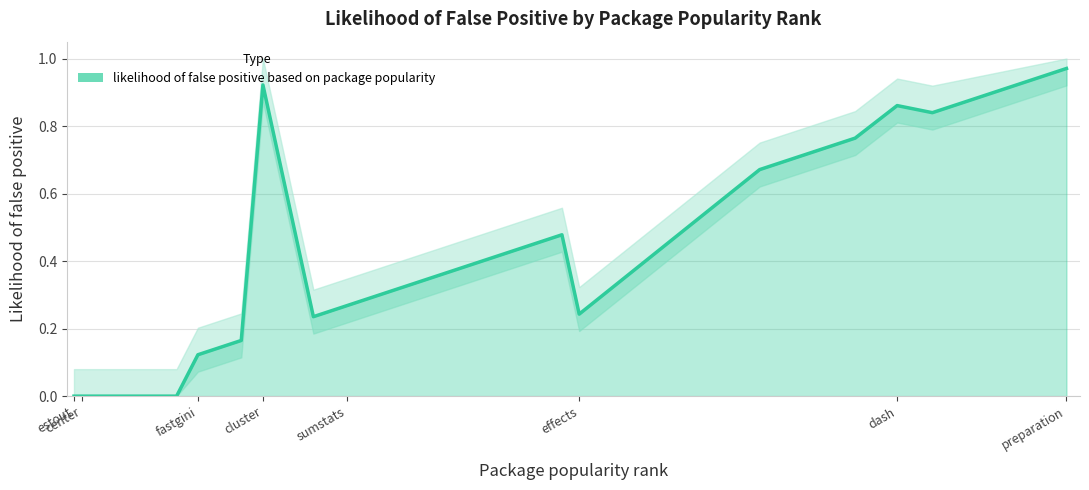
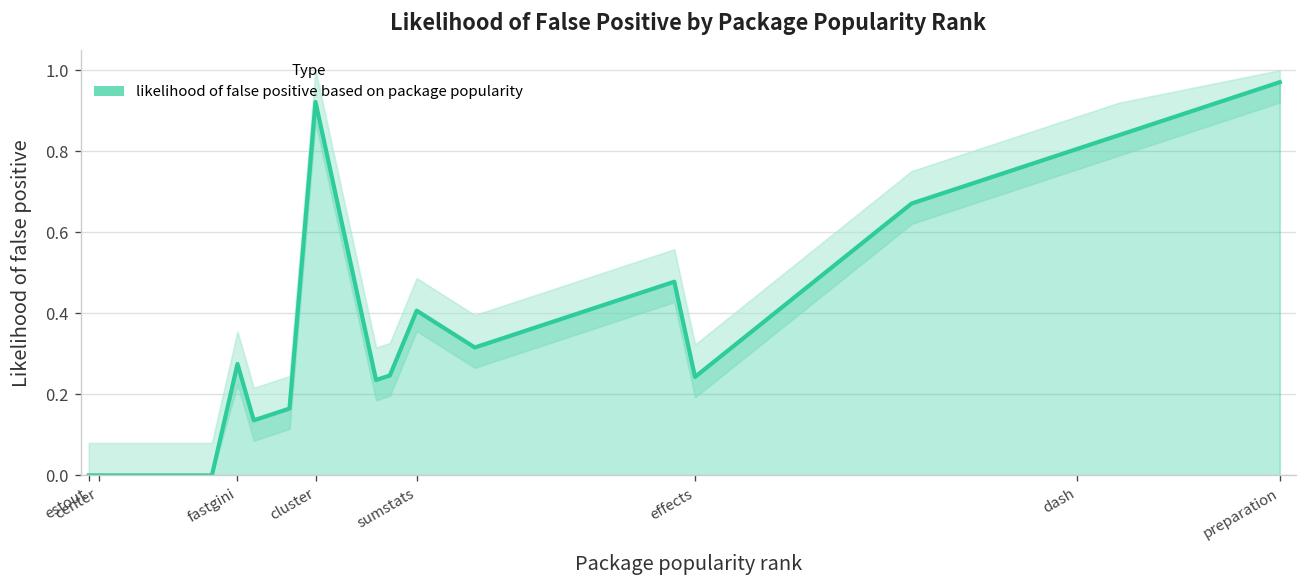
likelihood of false positive based on package popularity, fastgini: 0.12 -> 0.28
likelihood of false positive based on package popularity, sumstats: 0.27 -> 0.41
likelihood of false positive based on package popularity, dash: 0.86 -> 0.81
